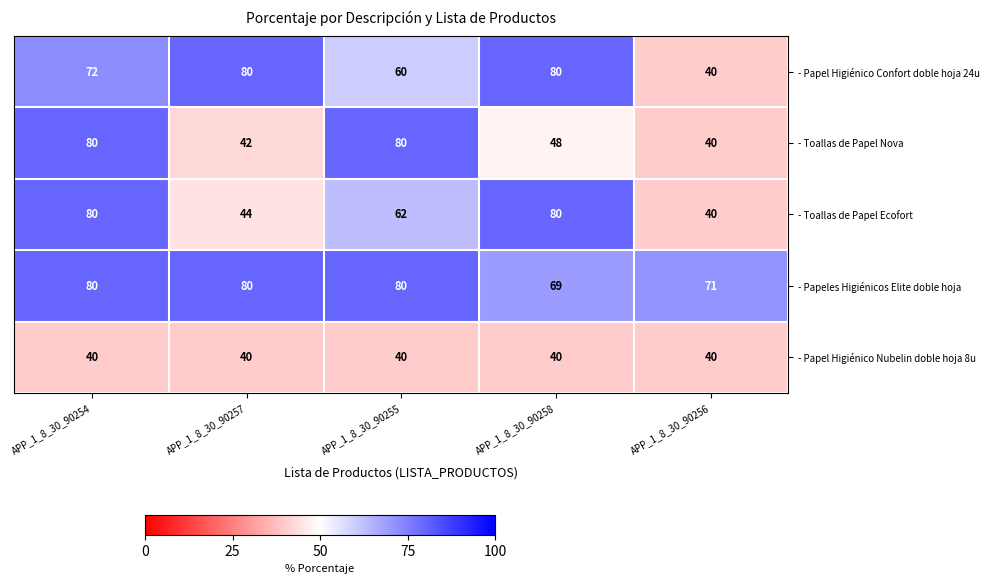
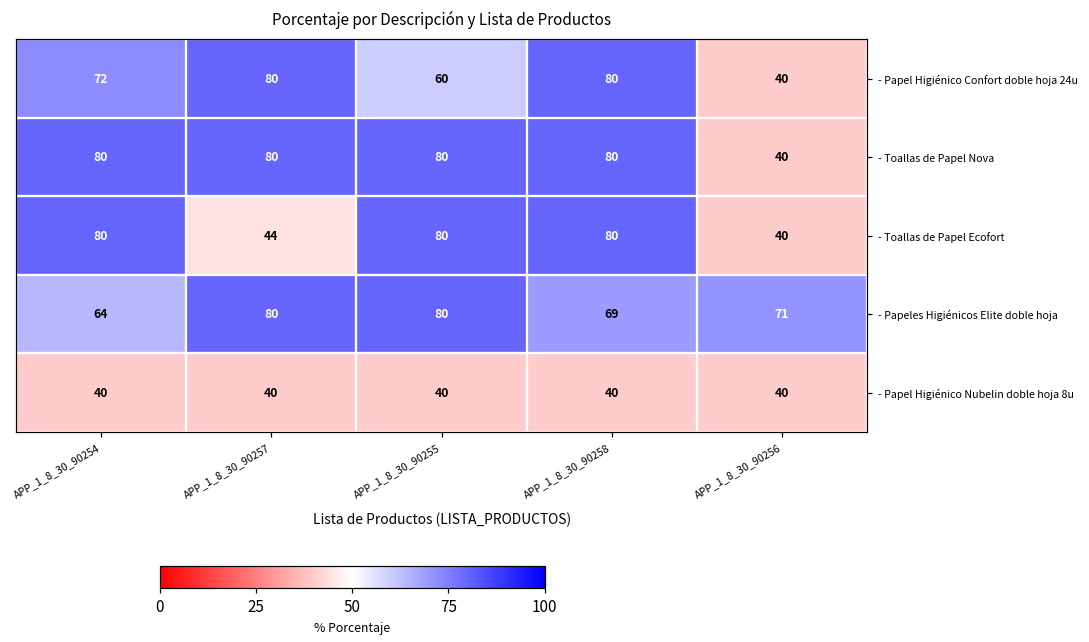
- Toallas de Papel Nova, APP_1_8_30_90257: 42 -> 80
- Toallas de Papel Nova, APP_1_8_30_90258: 48 -> 80
- Toallas de Papel Ecofort, APP_1_8_30_90255: 62 -> 80
- Papeles Higiénicos Elite doble hoja, APP_1_8_30_90254: 80 -> 64
